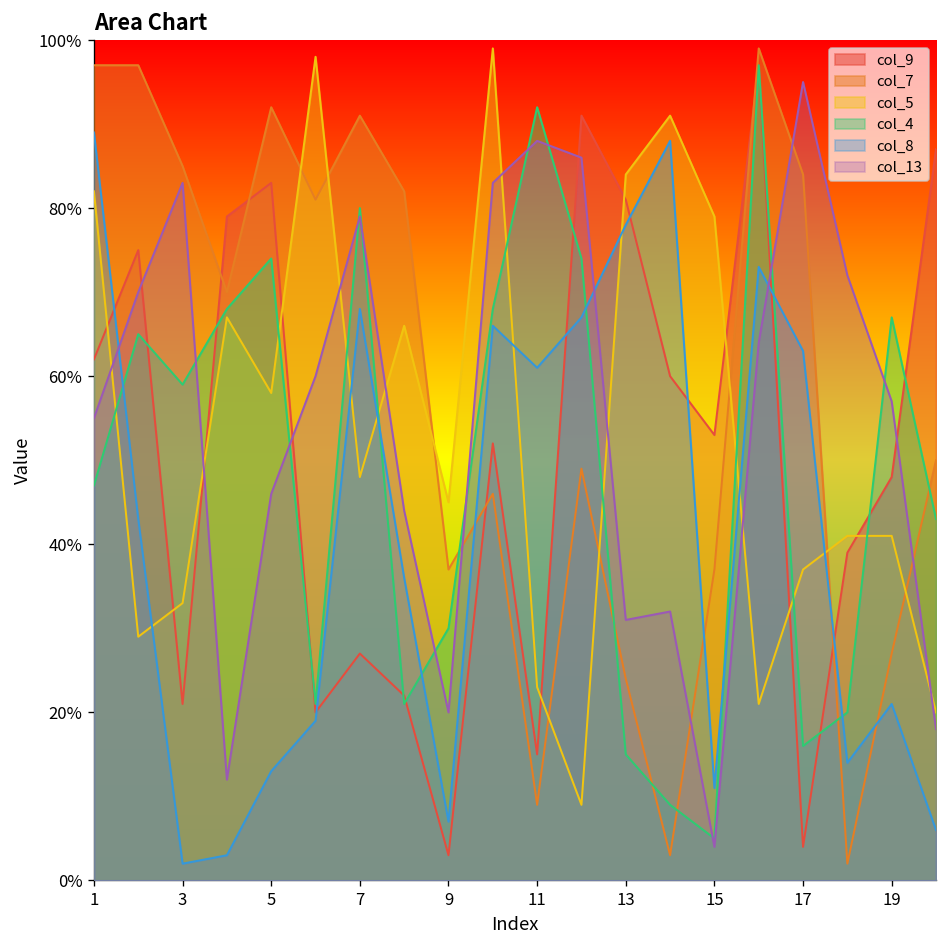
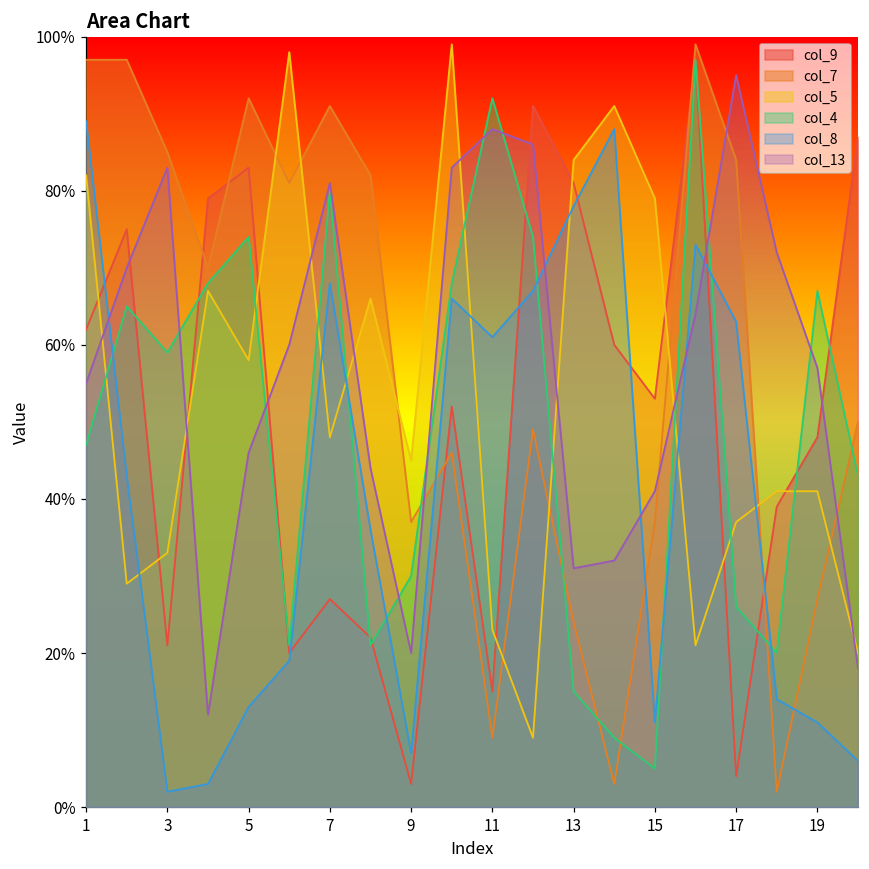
col_13, 7: 79% -> 81%
col_13, 15: 4% -> 41%
col_4, 17: 16% -> 26%
col_8, 19: 21% -> 11%
